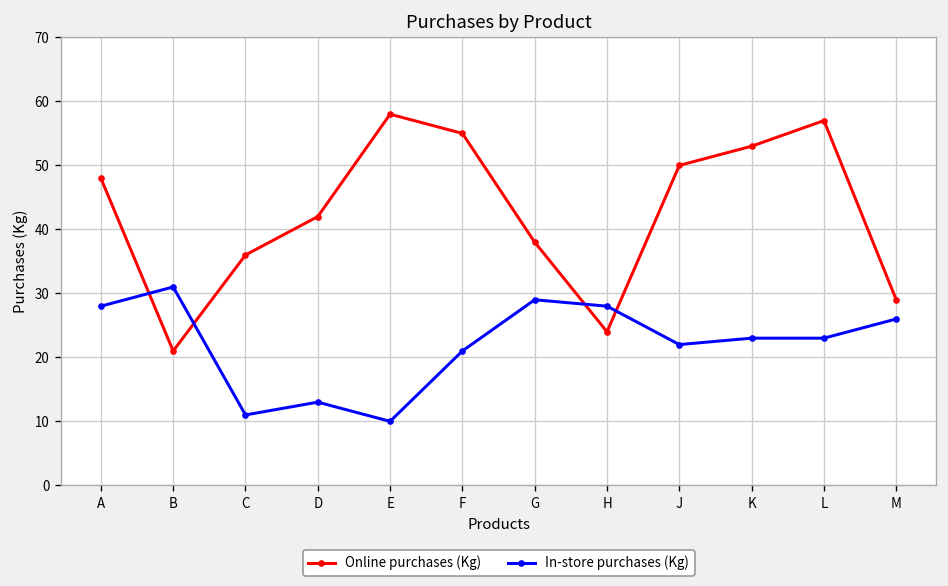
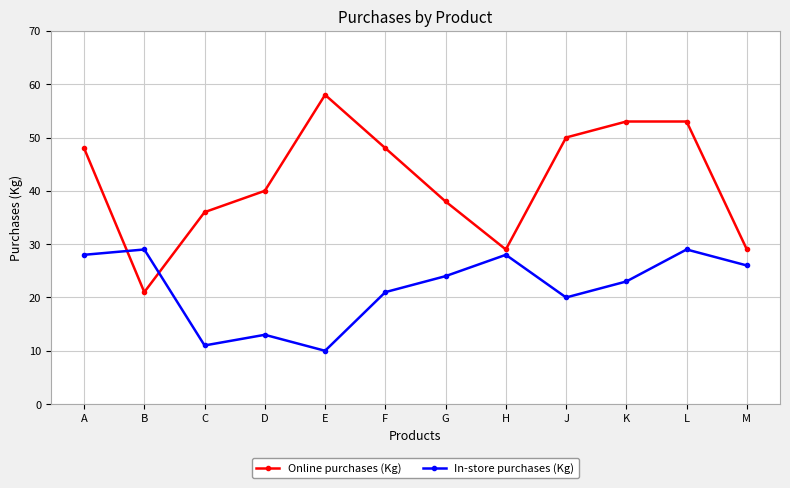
In-store purchases (Kg), B: 31 -> 29
Online purchases (Kg), D: 42 -> 40
Online purchases (Kg), F: 55 -> 48
In-store purchases (Kg), G: 29 -> 24
Online purchases (Kg), H: 24 -> 29
In-store purchases (Kg), J: 22 -> 20
Online purchases (Kg), L: 57 -> 53
In-store purchases (Kg), L: 23 -> 29
